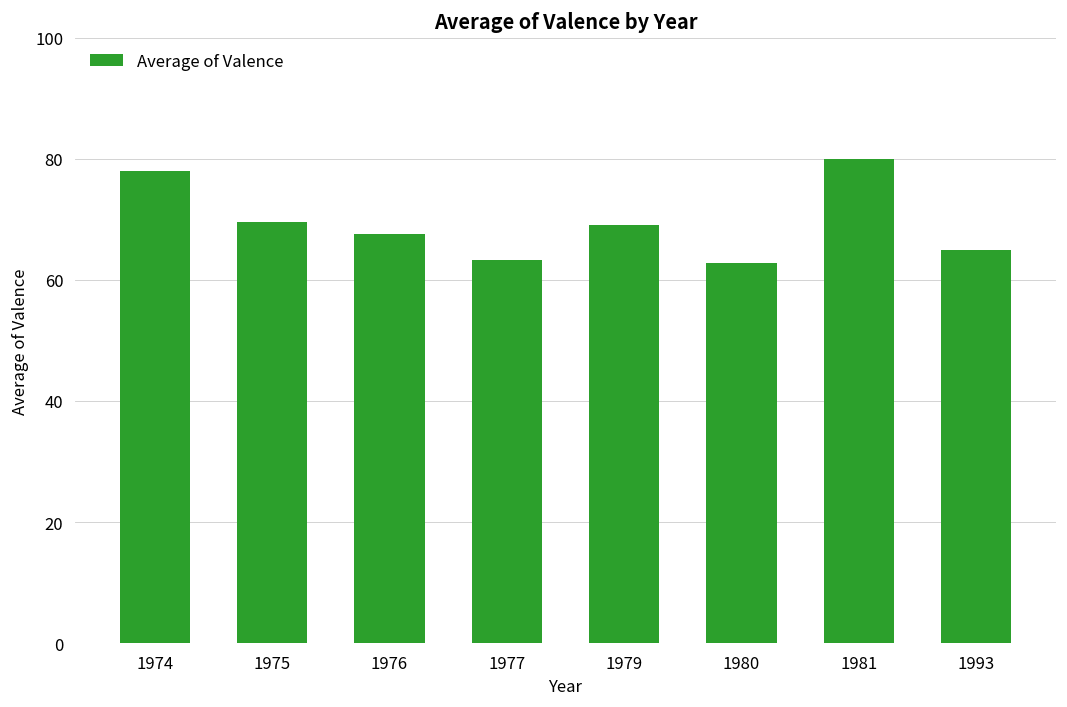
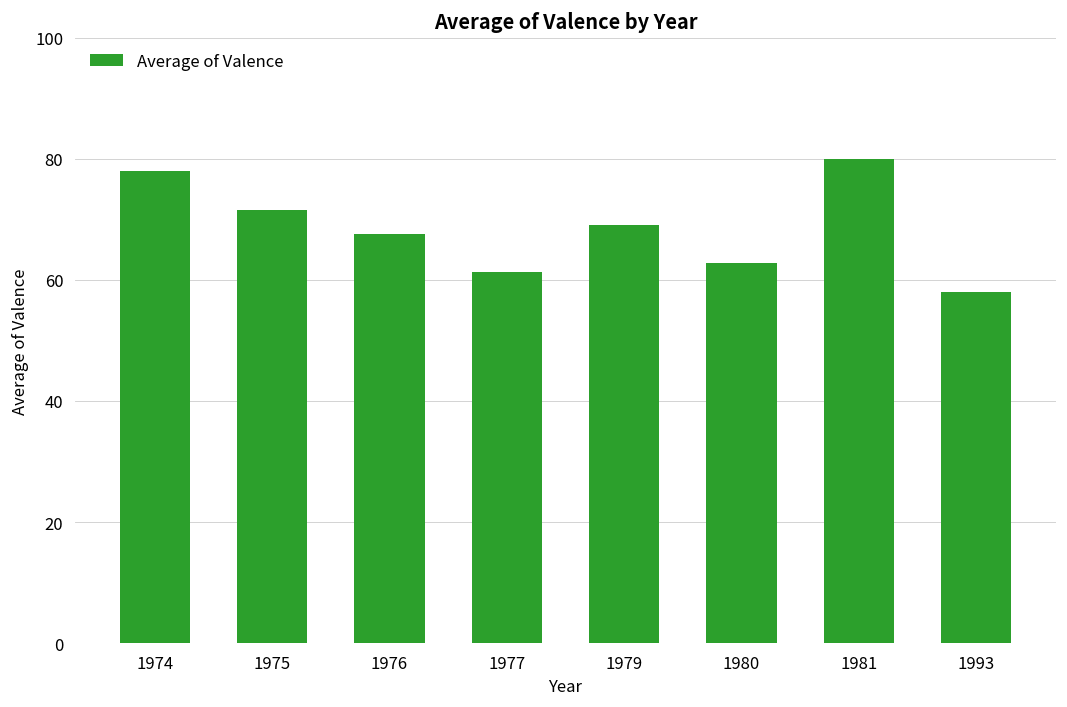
1975: 70 -> 72
1977: 63 -> 61
1993: 65 -> 58
